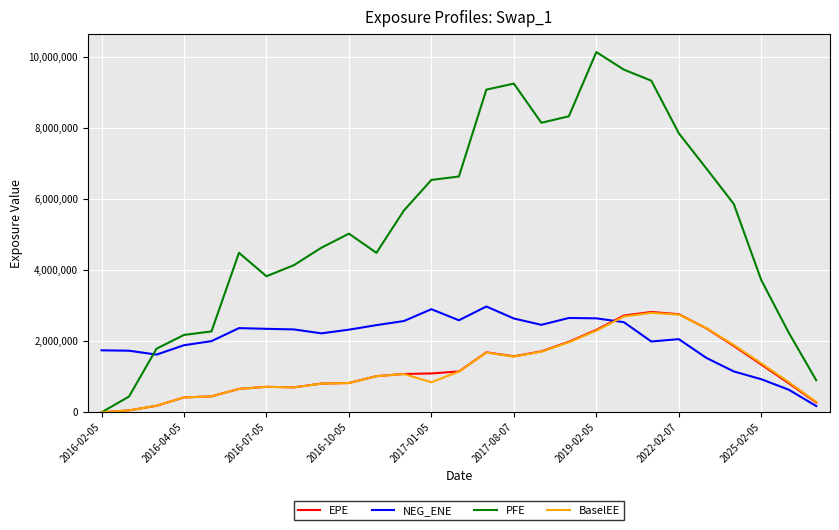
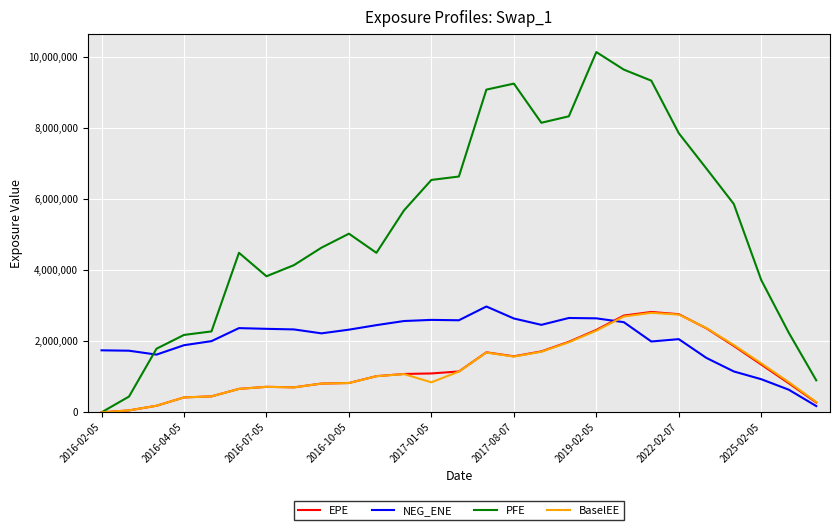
NEG_ENE, 2017-01-05: 2,900,000 -> 2,600,000
